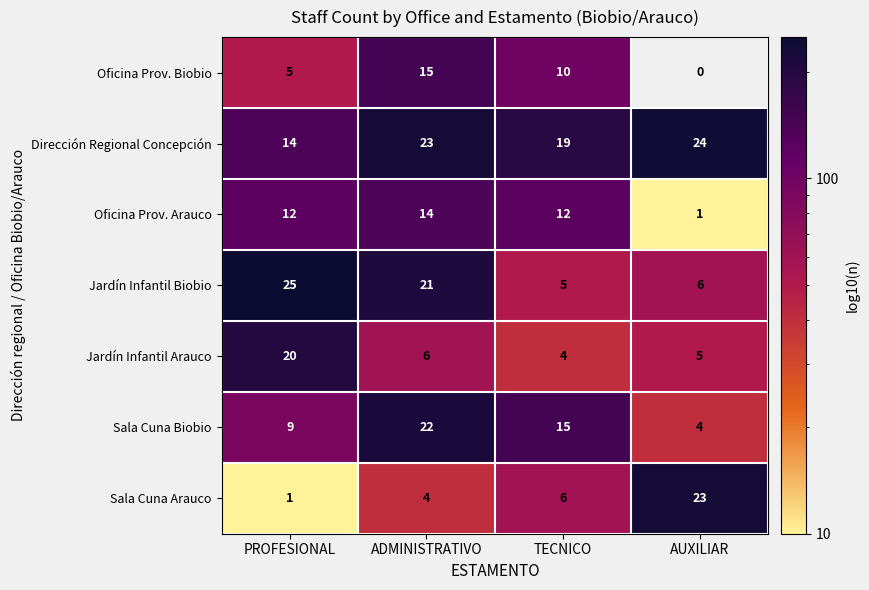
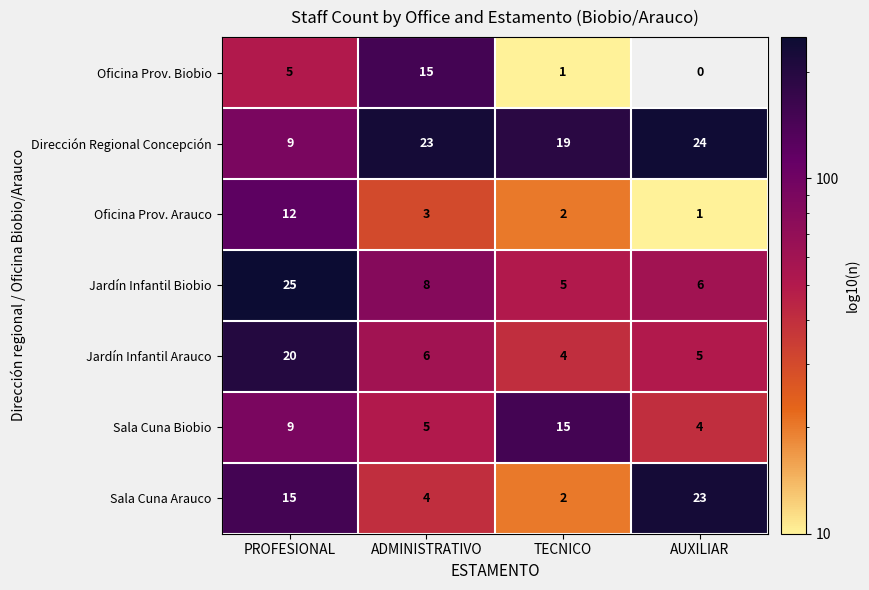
Oficina Prov. Biobio, TECNICO: 10 -> 1
Dirección Regional Concepción, PROFESIONAL: 14 -> 9
Oficina Prov. Arauco, ADMINISTRATIVO: 14 -> 3
Oficina Prov. Arauco, TECNICO: 12 -> 2
Jardín Infantil Biobio, ADMINISTRATIVO: 21 -> 8
Sala Cuna Biobio, ADMINISTRATIVO: 22 -> 5
Sala Cuna Arauco, PROFESIONAL: 1 -> 15
Sala Cuna Arauco, TECNICO: 6 -> 2
